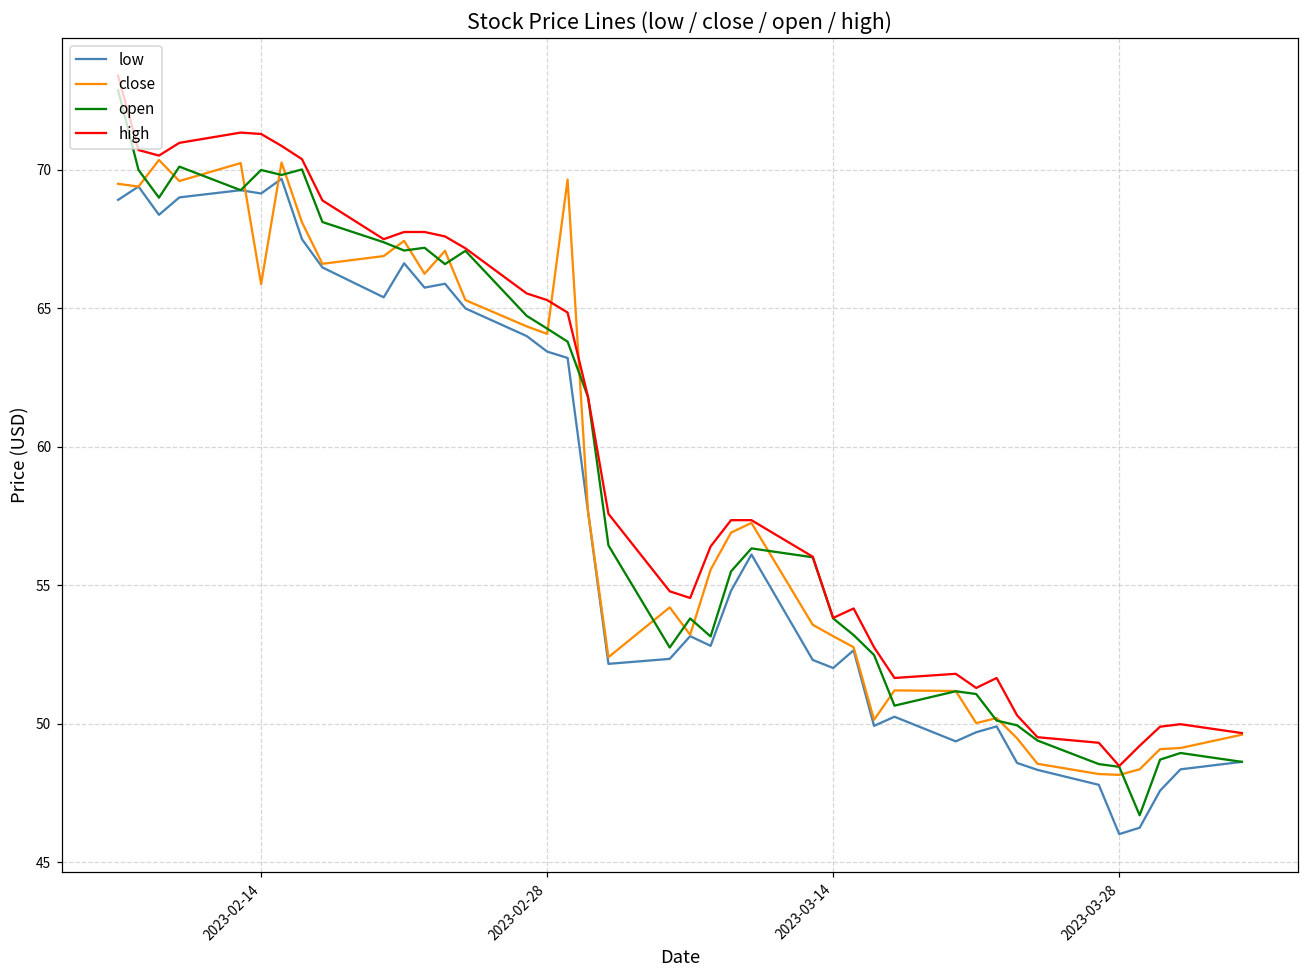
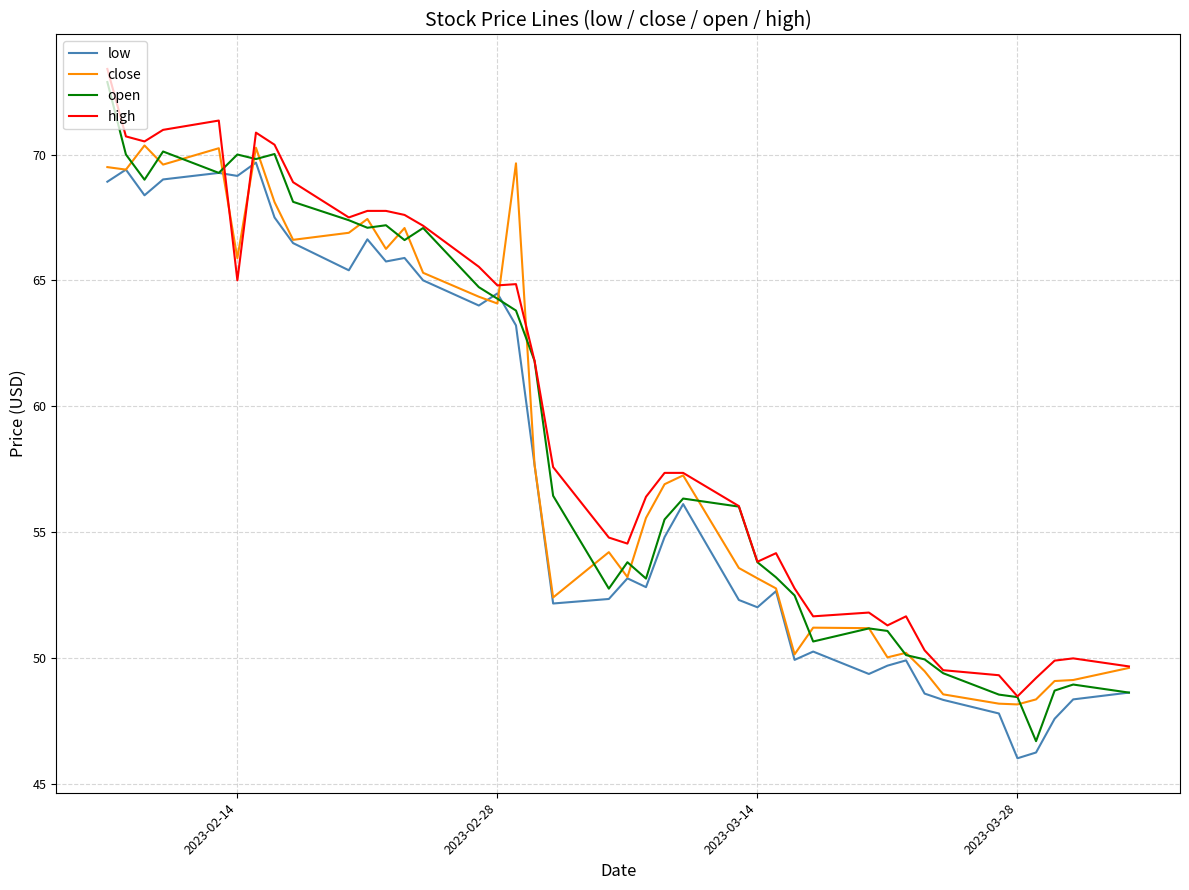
high, 2023-02-14: 71.3 -> 65.0
low, 2023-02-28: 63.4 -> 64.5
high, 2023-02-28: 65.3 -> 64.8
